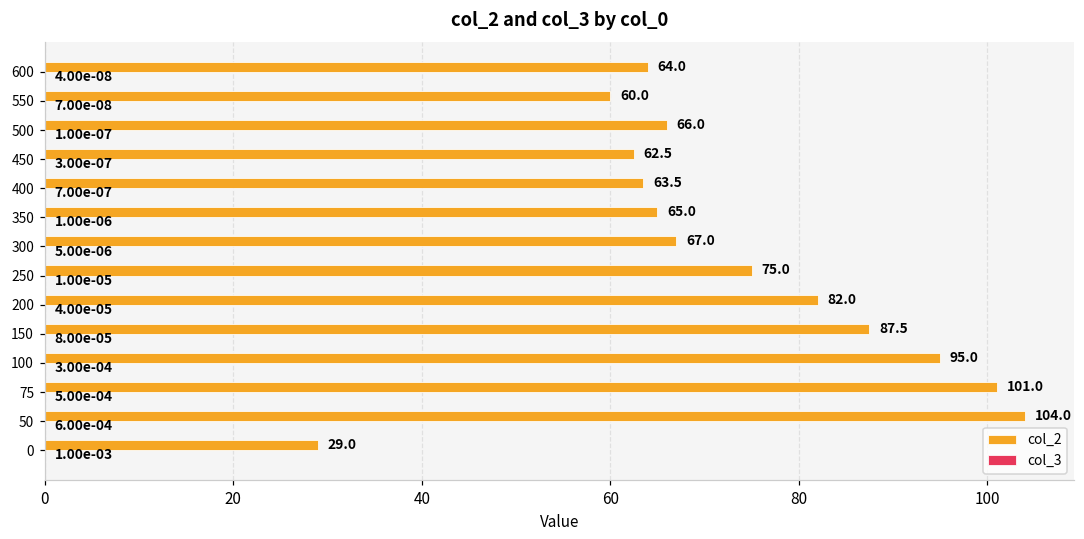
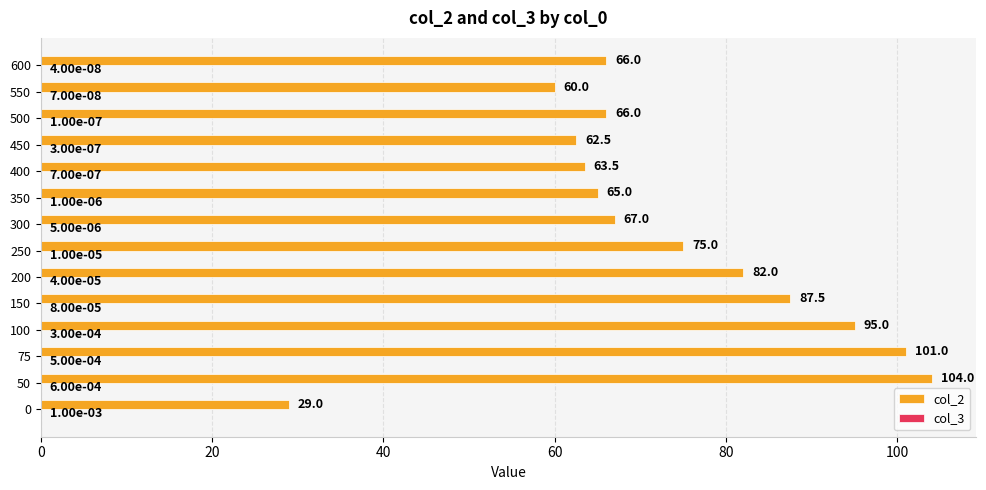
col_2, 600: 64.0 -> 66.0
